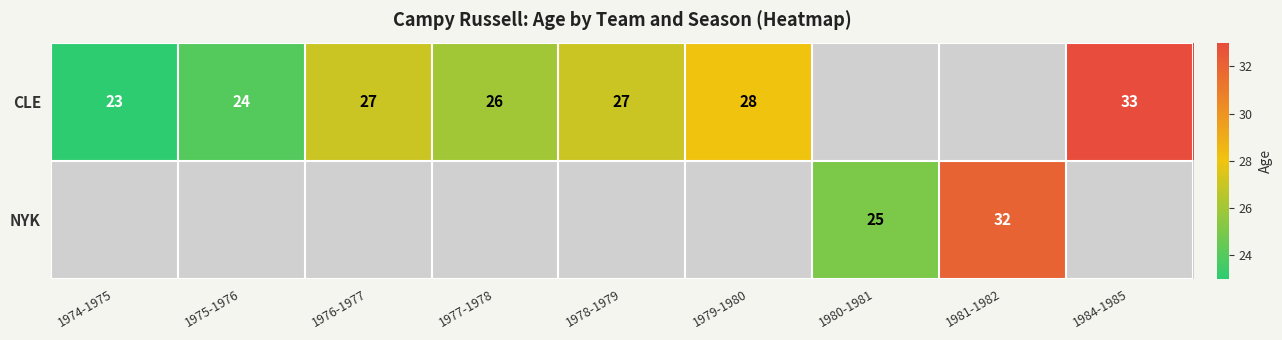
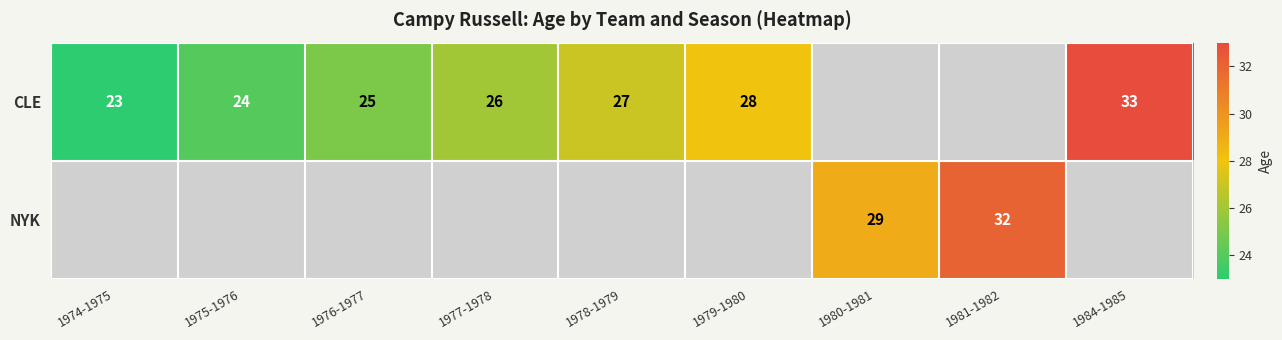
CLE, 1976-1977: 27 -> 25
NYK, 1980-1981: 25 -> 29
